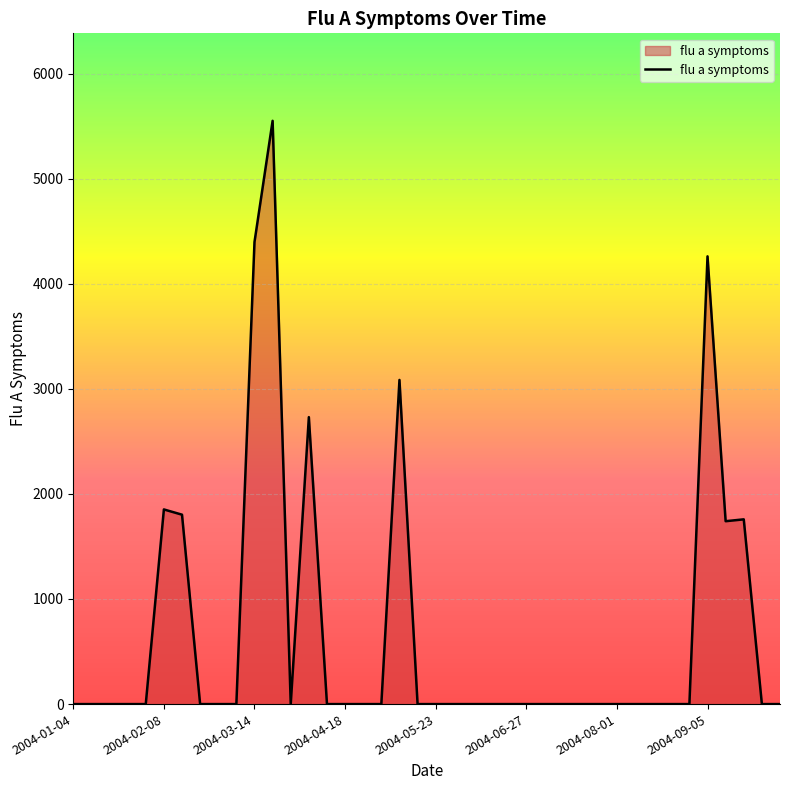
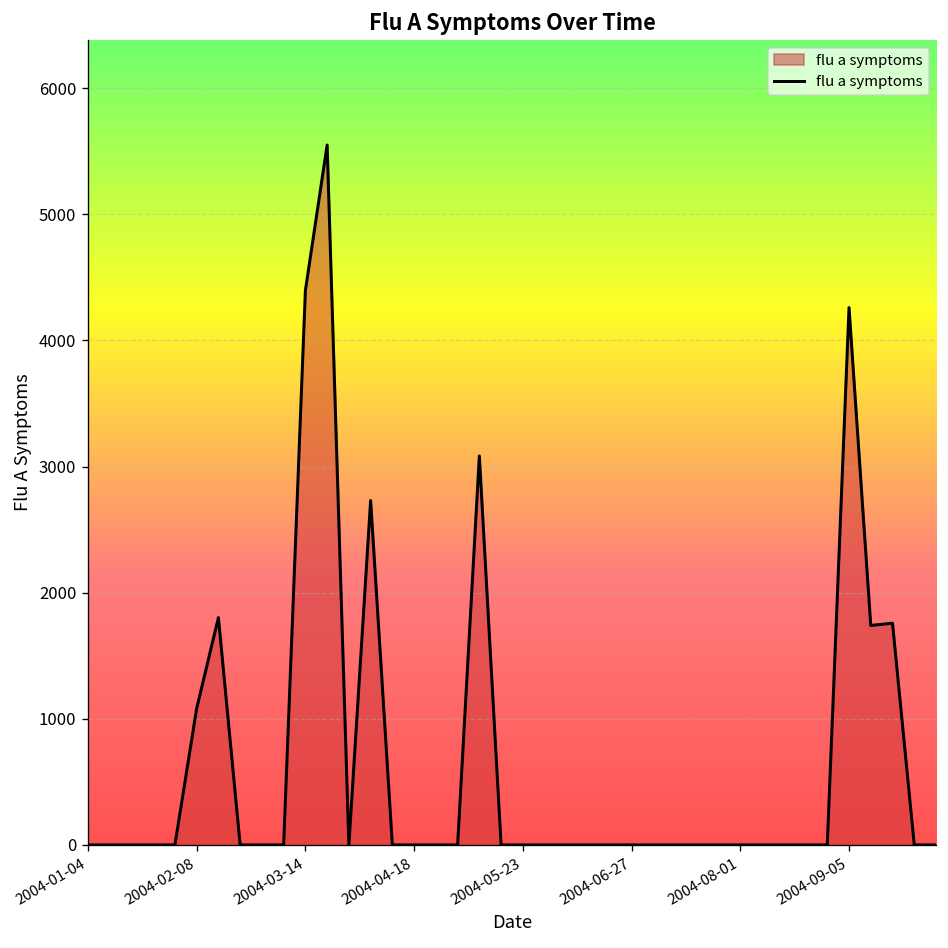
2004-02-08: 1850 -> 1080
